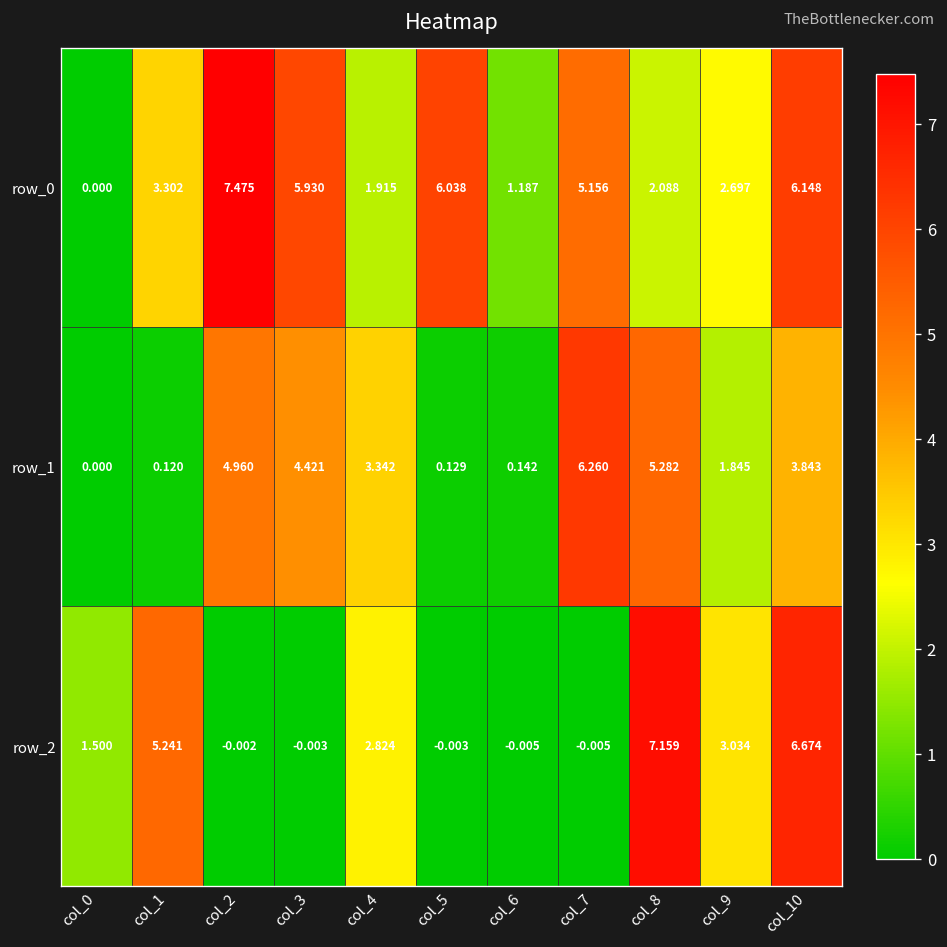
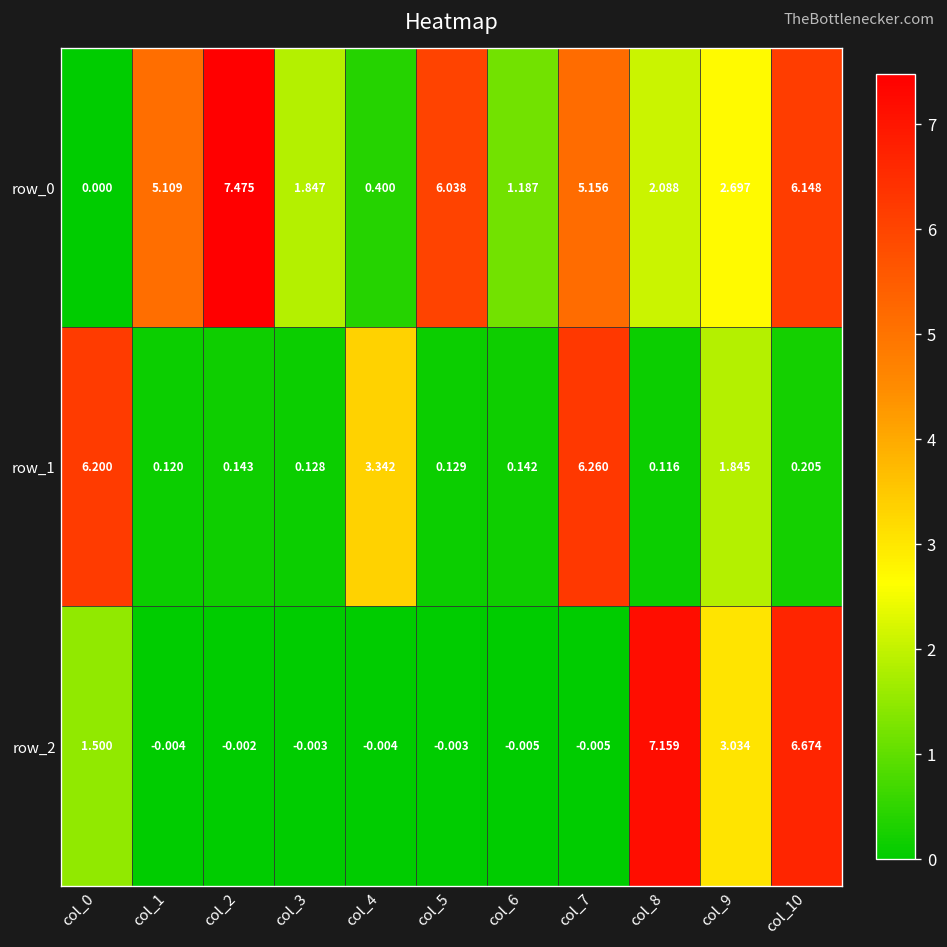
row_0, col_1: 3.302 -> 5.109
row_0, col_3: 5.930 -> 1.847
row_0, col_4: 1.915 -> 0.400
row_1, col_0: 0.000 -> 6.200
row_1, col_2: 4.960 -> 0.143
row_1, col_3: 4.421 -> 0.128
row_1, col_8: 5.282 -> 0.116
row_1, col_10: 3.843 -> 0.205
row_2, col_1: 5.241 -> -0.004
row_2, col_4: 2.824 -> -0.004
